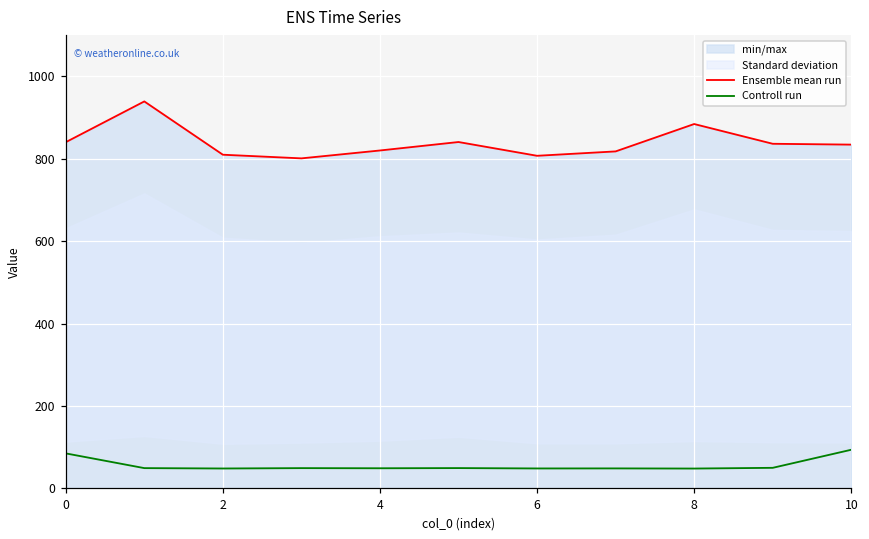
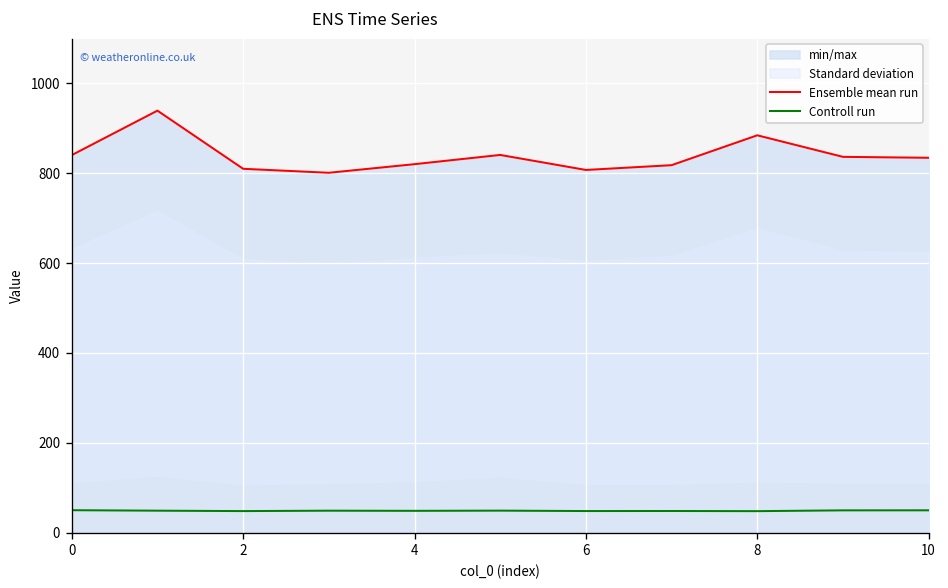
Controll run, 0: 80 -> 50
Controll run, 10: 90 -> 50
